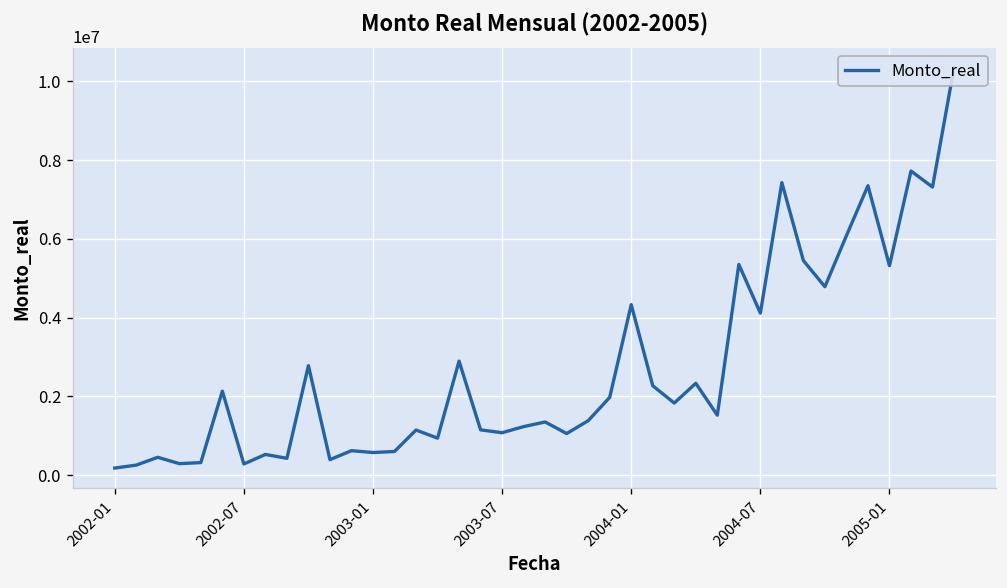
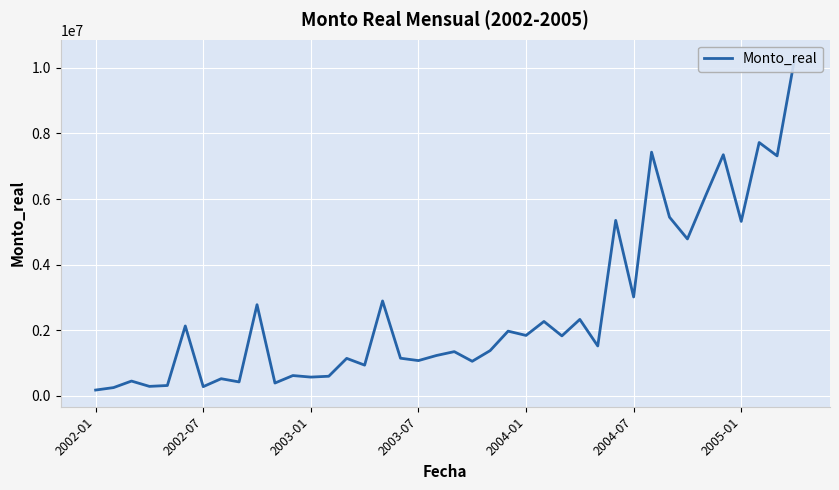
2004-01: 4300000 -> 1800000
2004-07: 4100000 -> 3000000
